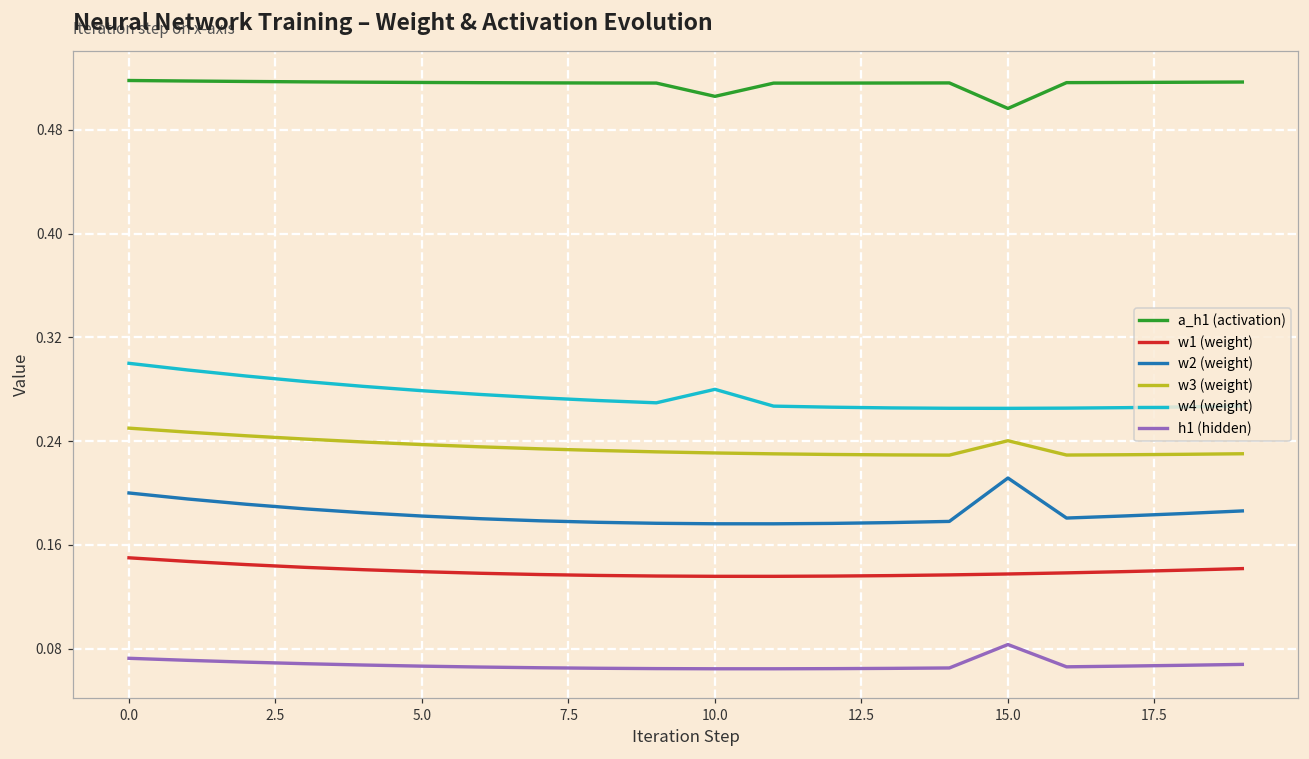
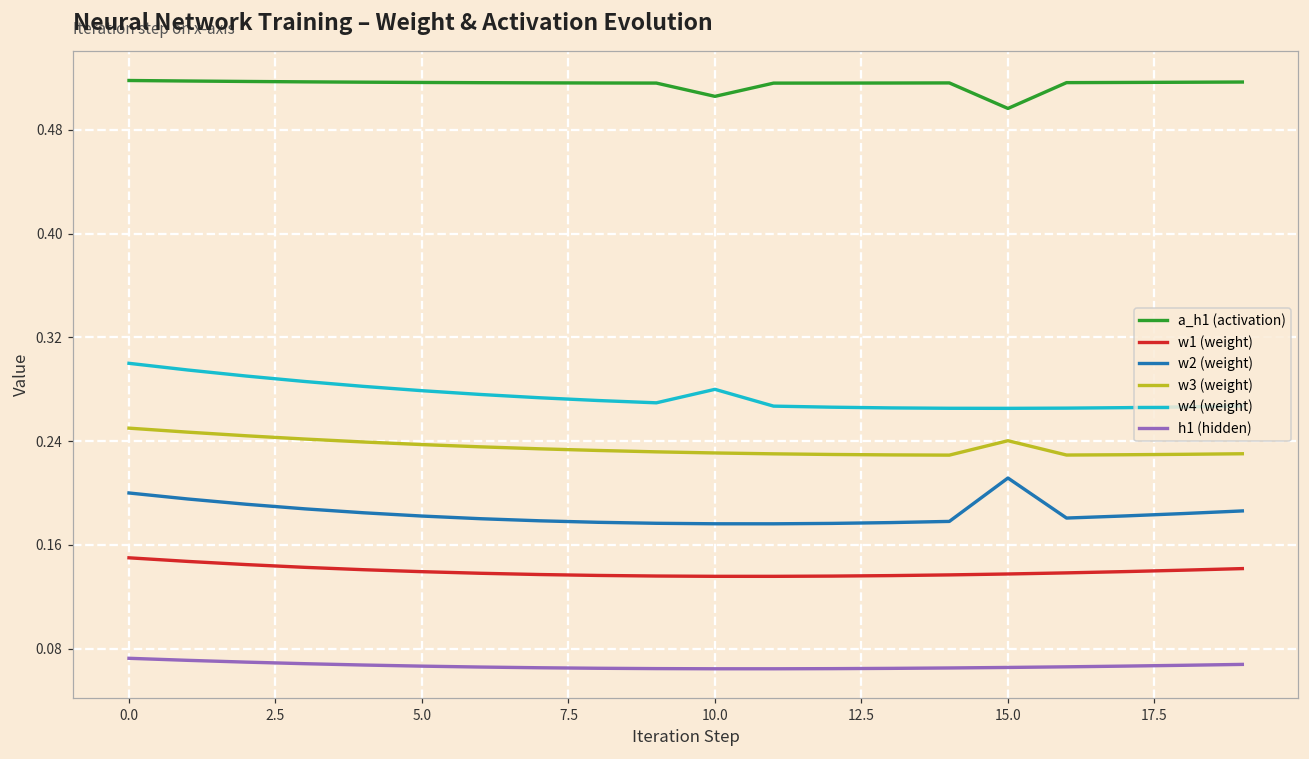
h1 (hidden), 15.0: 0.083 -> 0.065
